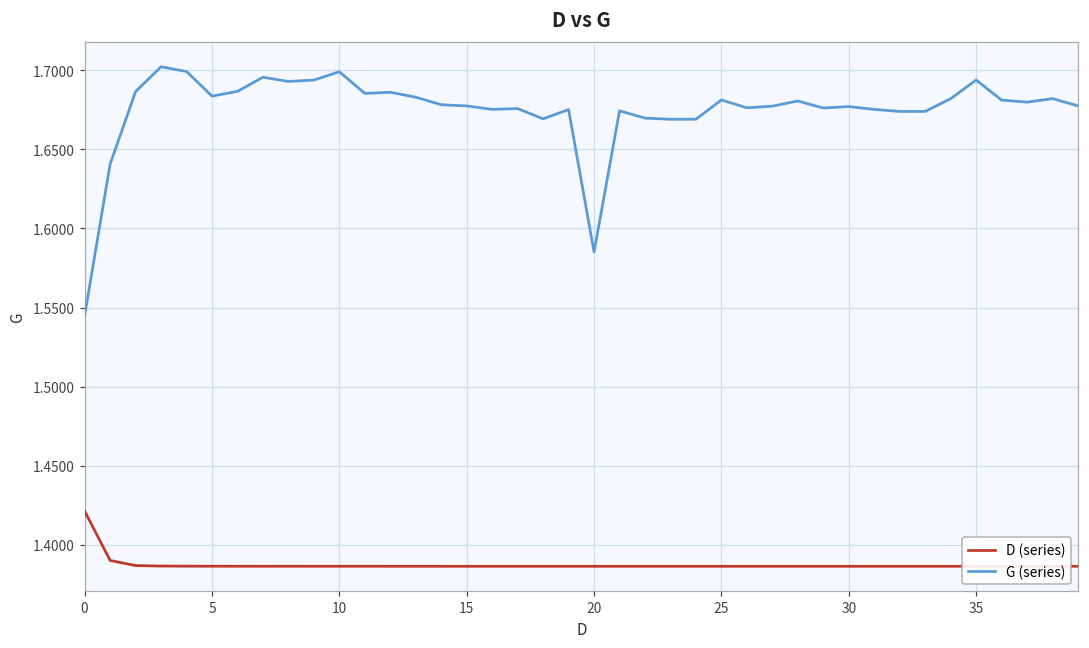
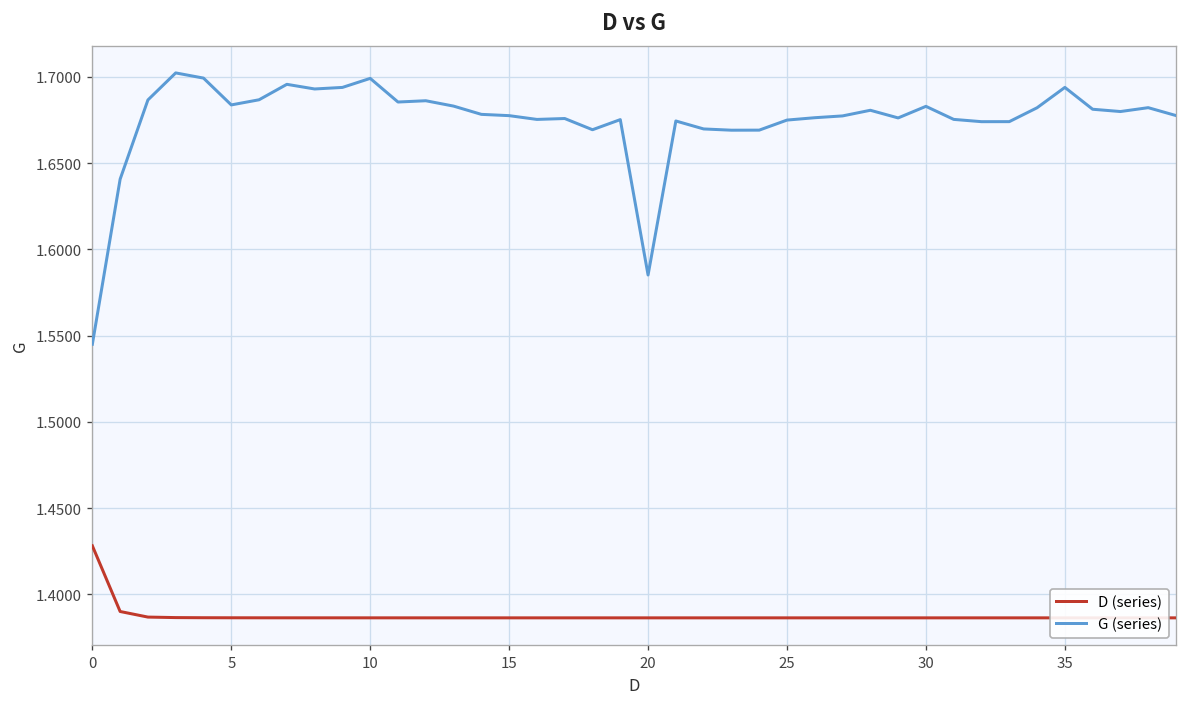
D (series), 0: 1.421 -> 1.428
G (series), 25: 1.681 -> 1.675
G (series), 30: 1.677 -> 1.683
